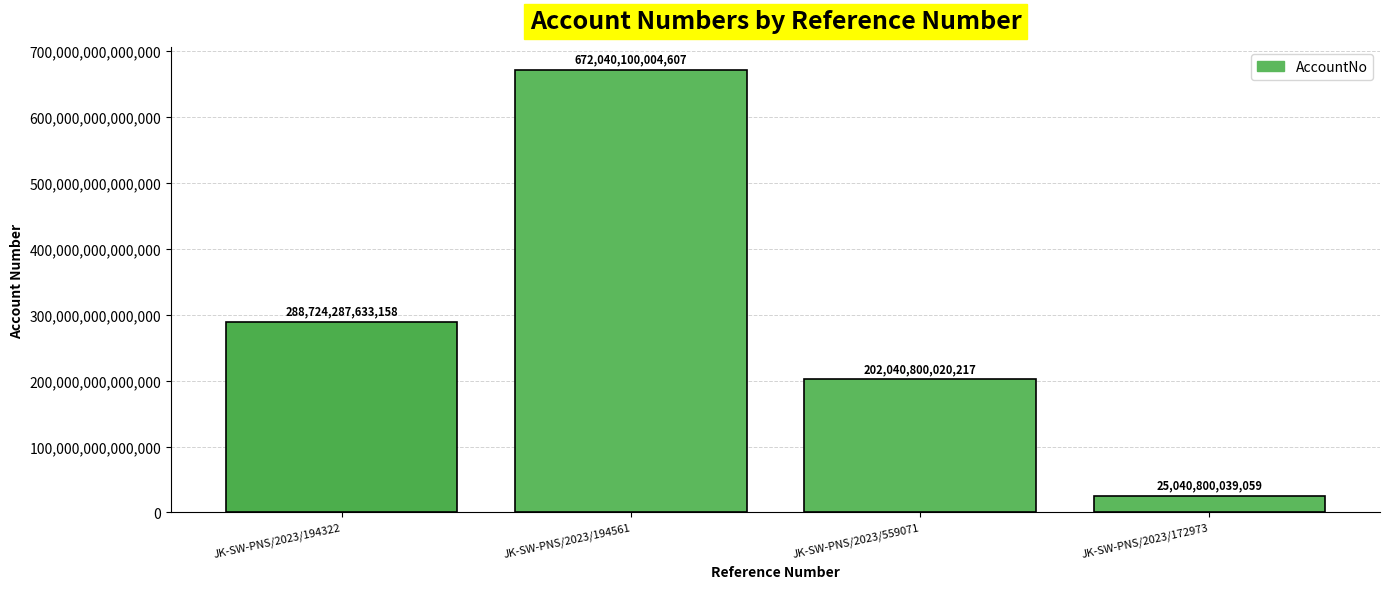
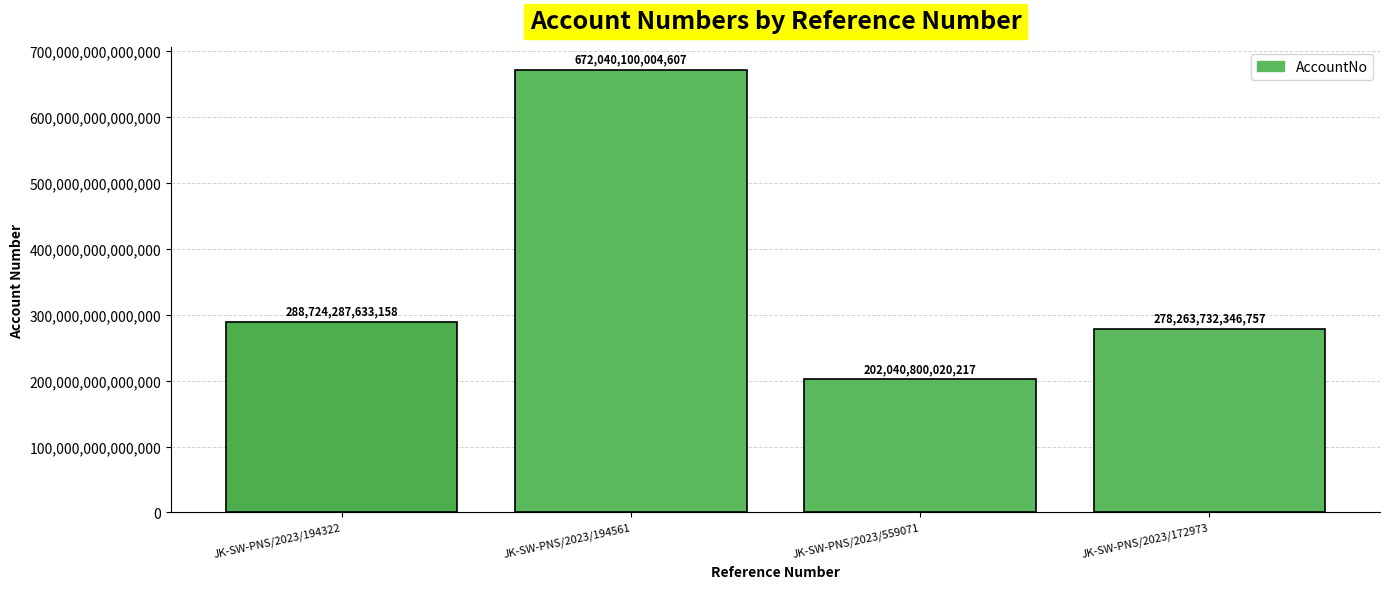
JK-SW-PNS/2023/172973: 25,040,800,039,059 -> 278,263,732,346,757
